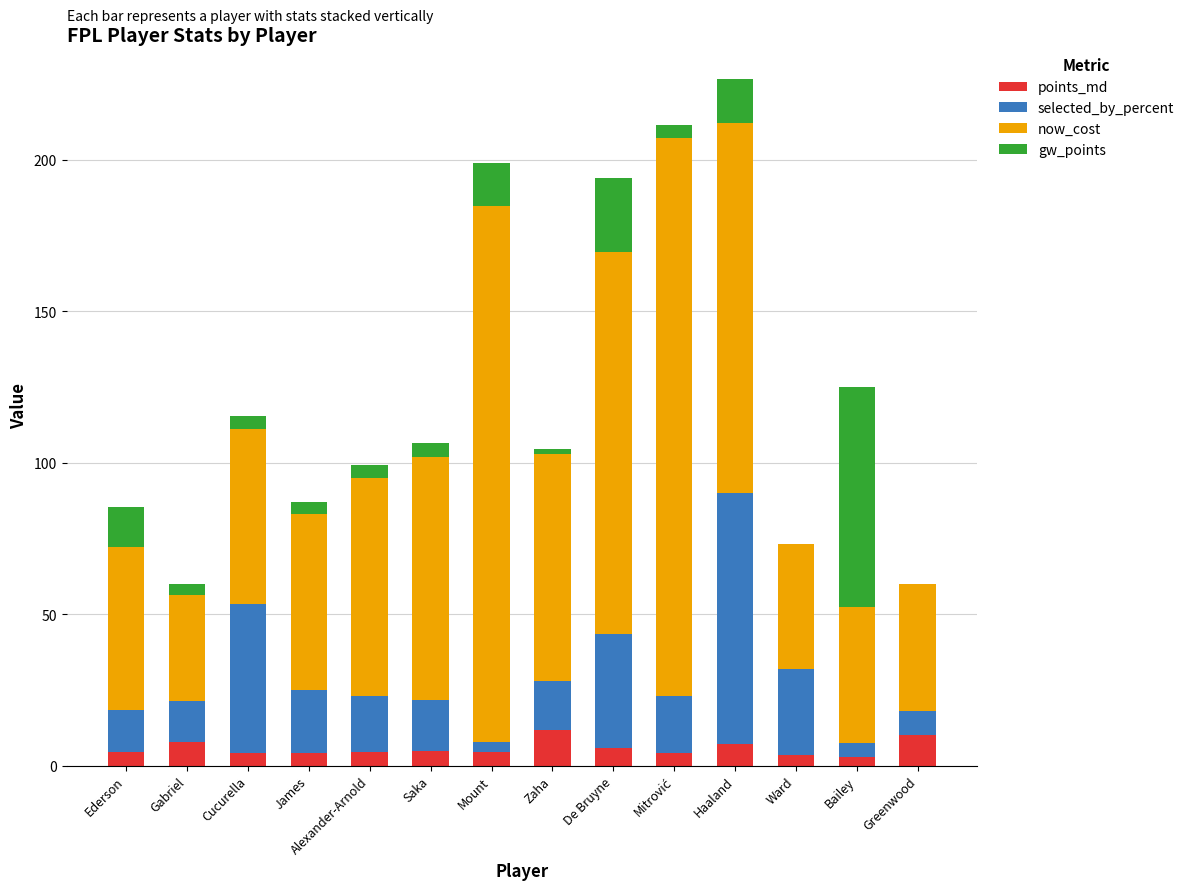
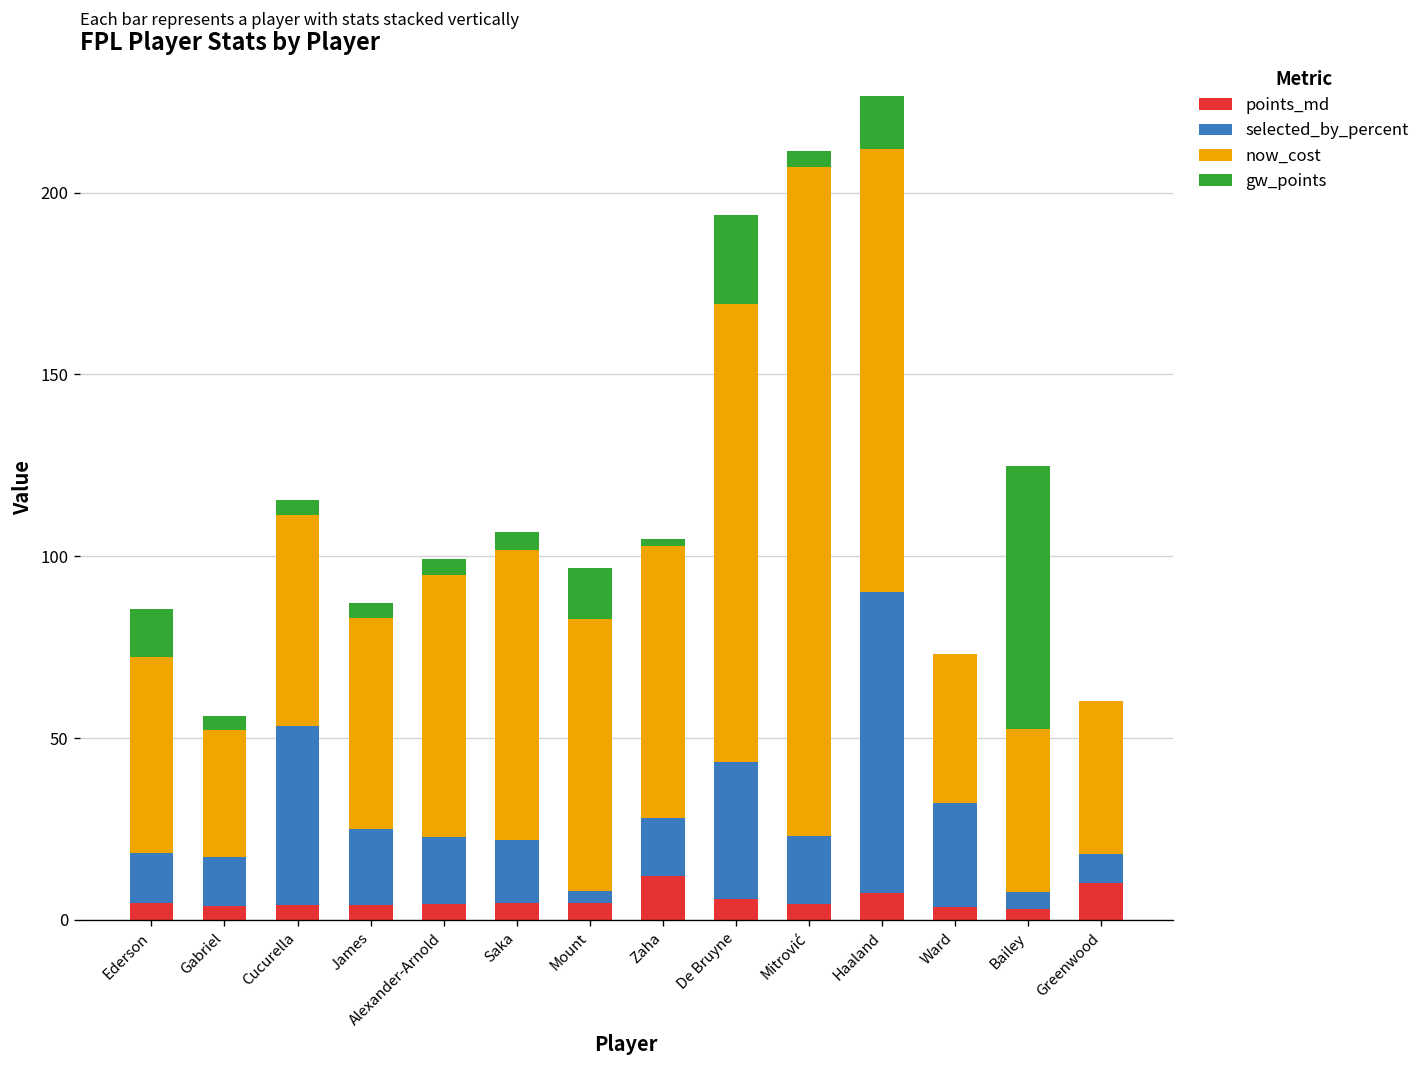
points_md, Gabriel: 8 -> 4
now_cost, Mount: 177 -> 75
